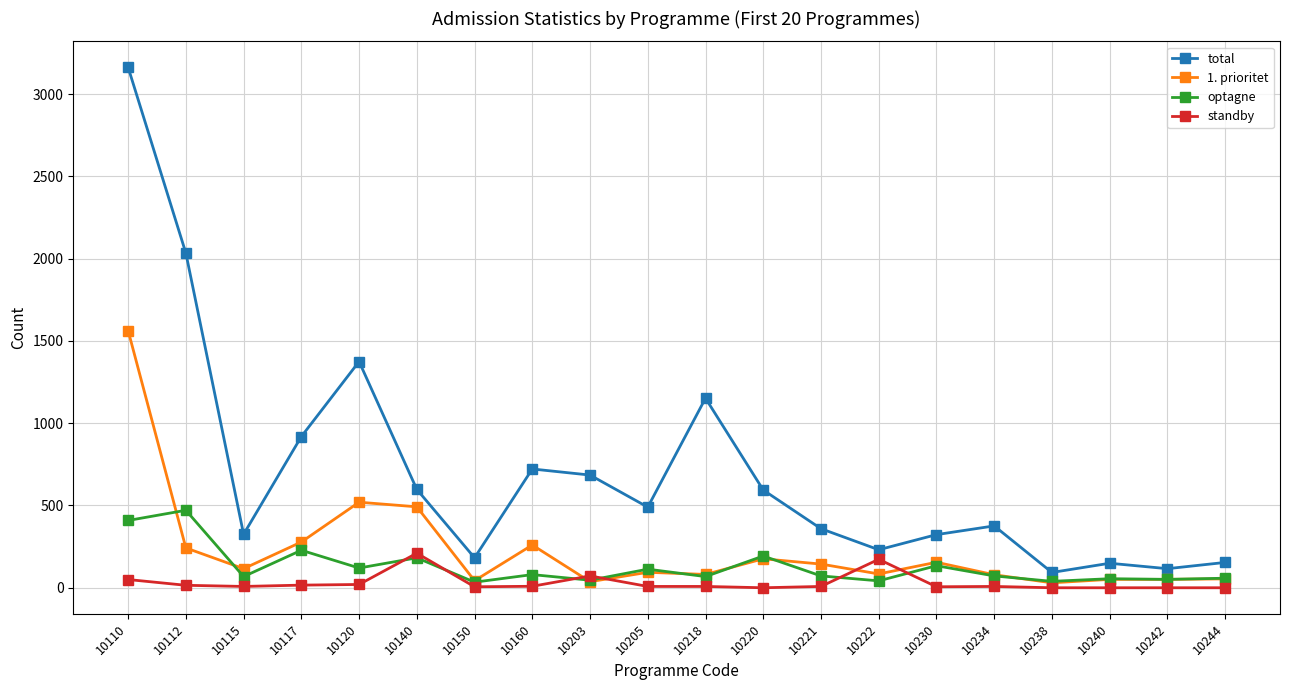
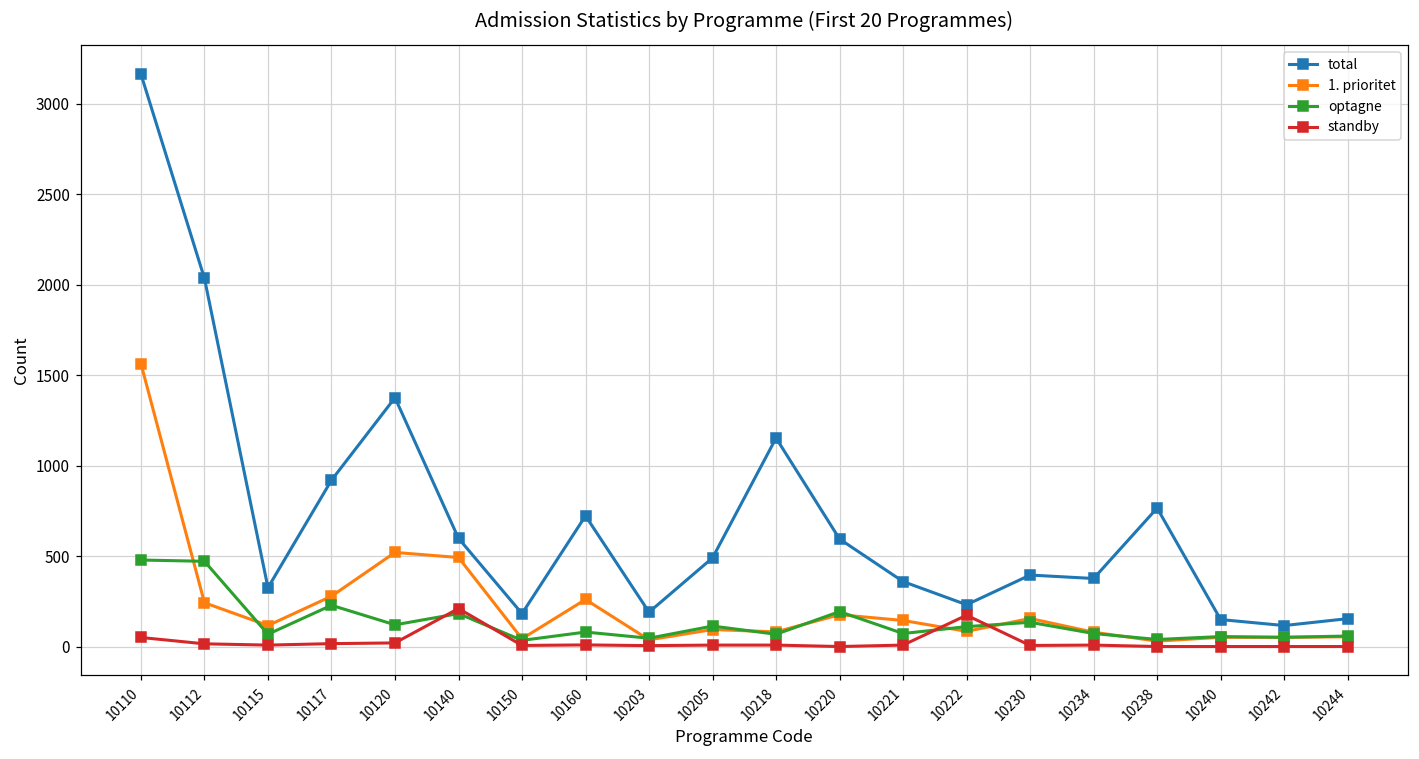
optagne, 10110: 410 -> 480
total, 10203: 690 -> 190
standby, 10203: 70 -> 10
optagne, 10222: 40 -> 110
total, 10230: 320 -> 400
total, 10238: 90 -> 770
